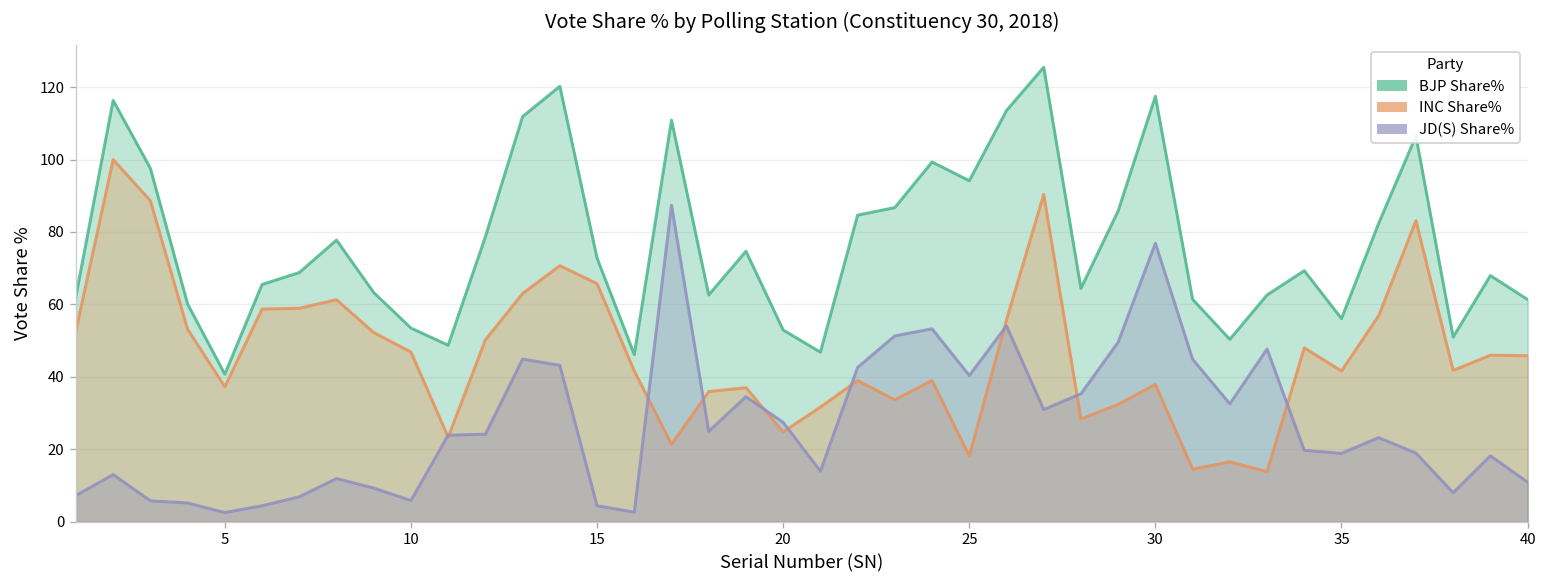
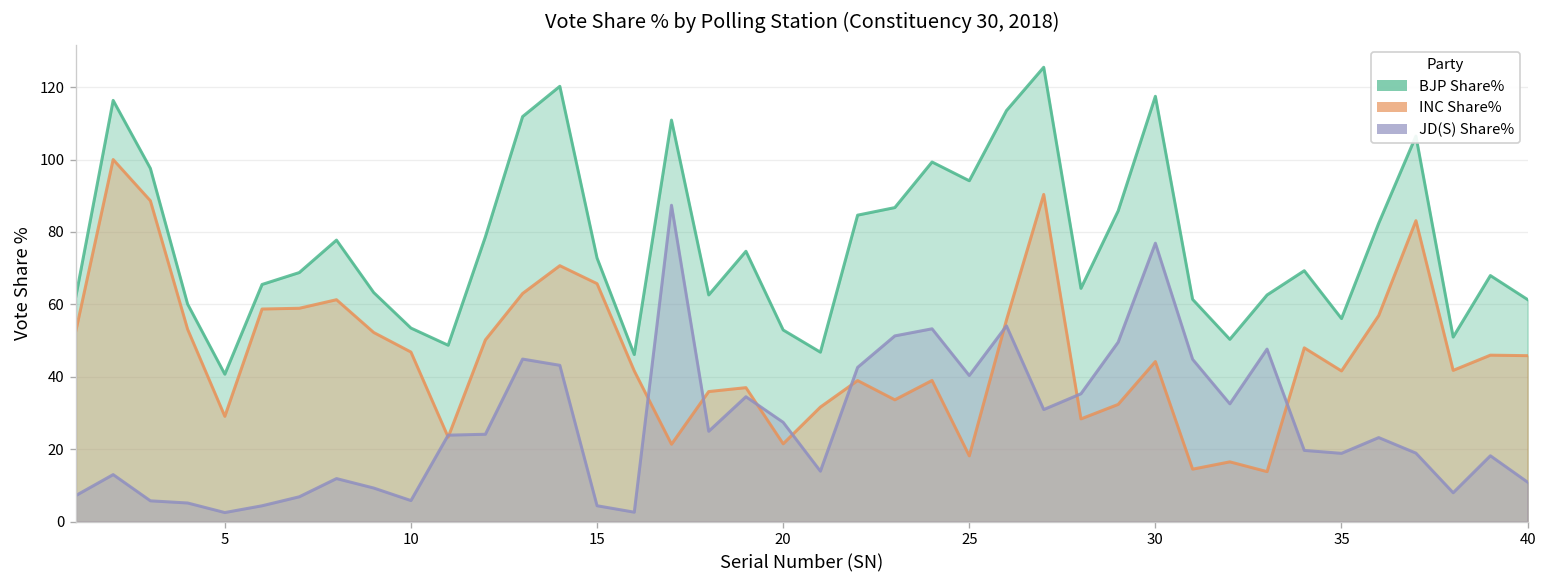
INC Share%, 5: 37 -> 29
INC Share%, 20: 25 -> 22
INC Share%, 30: 38 -> 44
